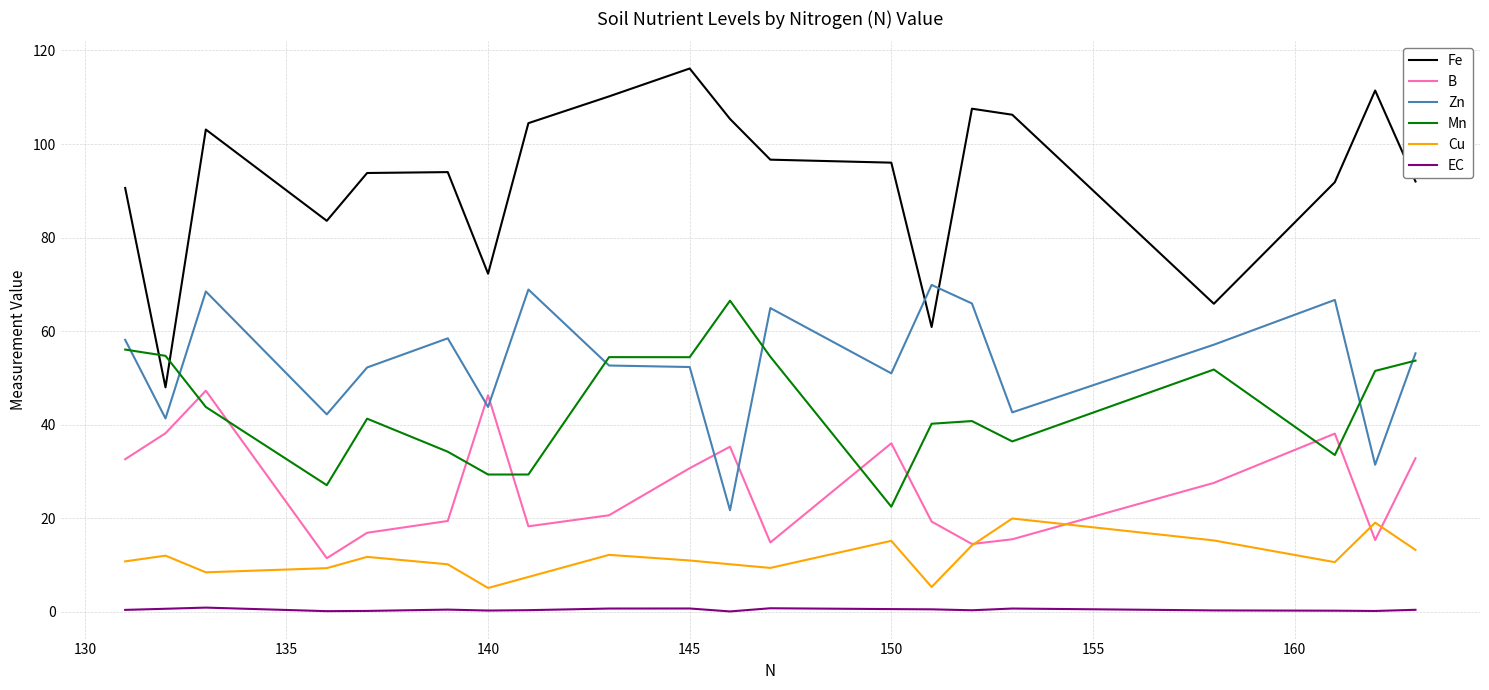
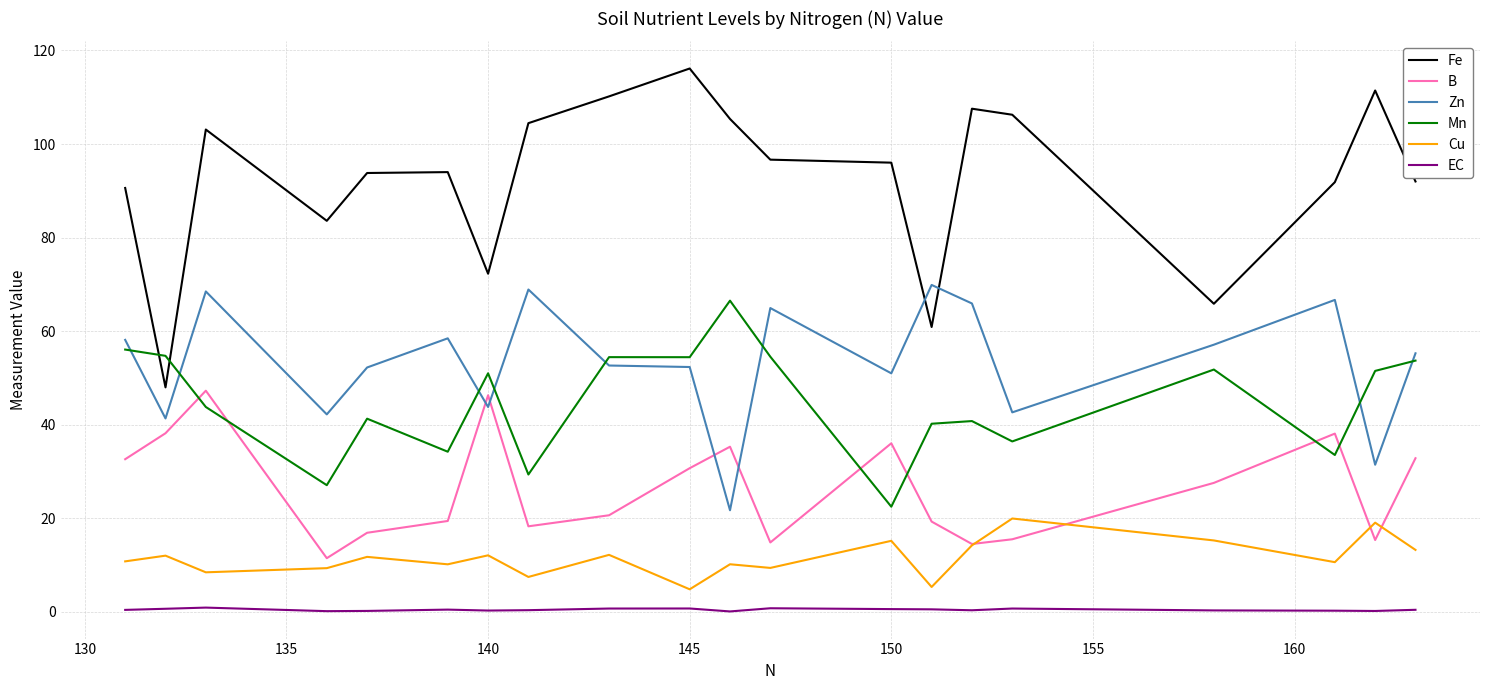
Mn, 140: 29 -> 51
Cu, 140: 5 -> 12
Cu, 145: 11 -> 5
